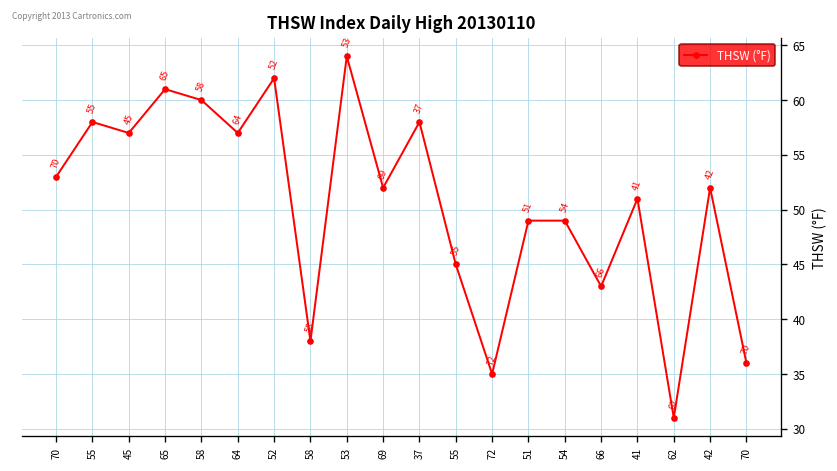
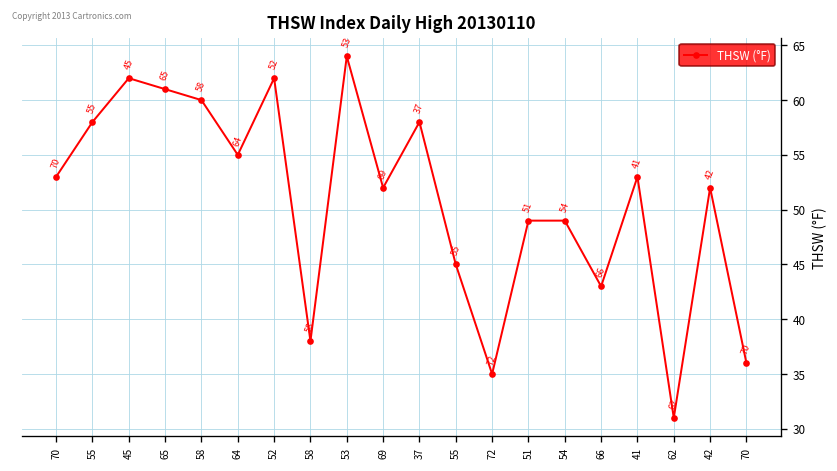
45: 57 -> 62
64: 57 -> 55
41: 51 -> 53
